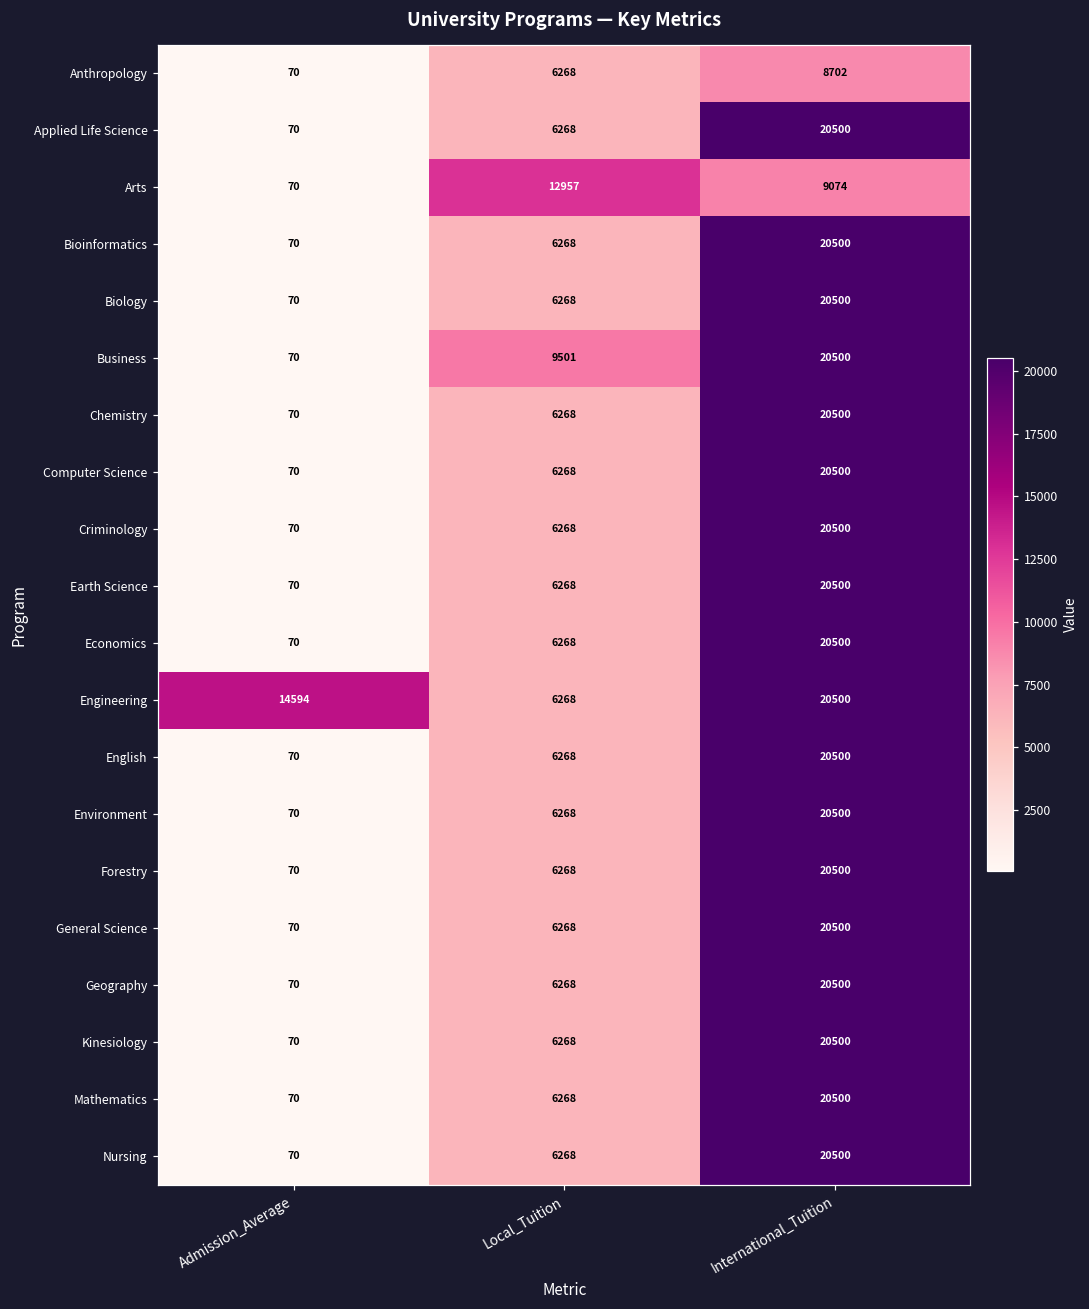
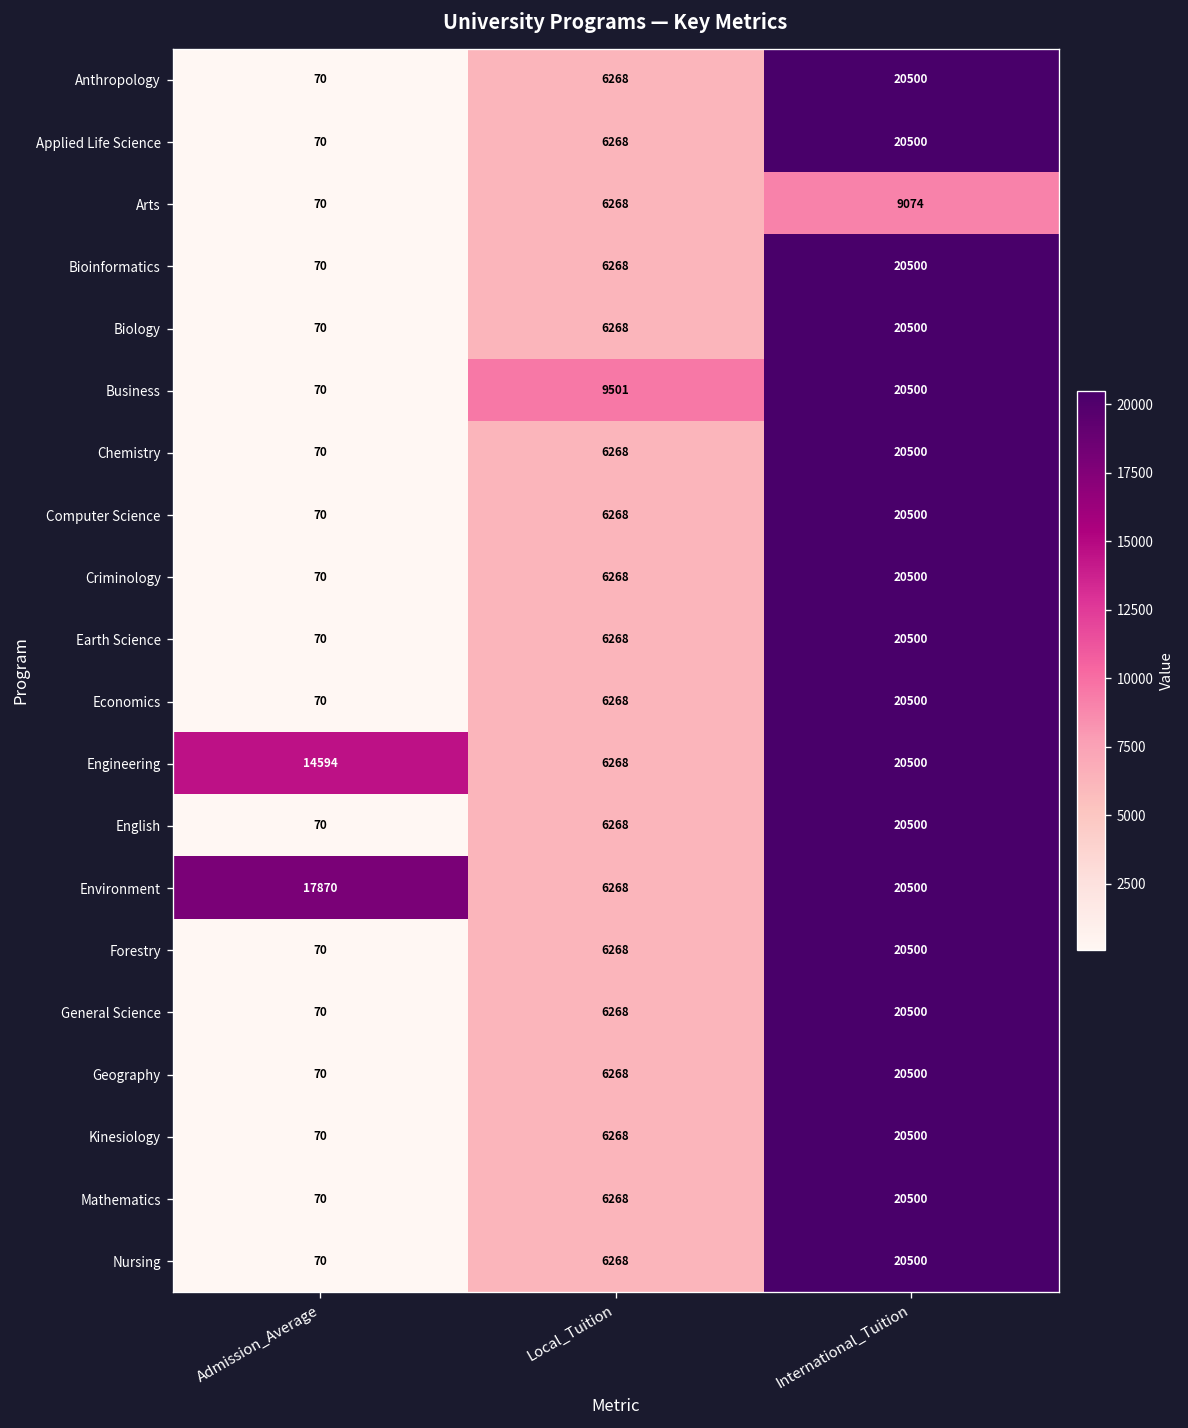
Anthropology, International_Tuition: 8702 -> 20500
Arts, Local_Tuition: 12957 -> 6268
Environment, Admission_Average: 70 -> 17870
